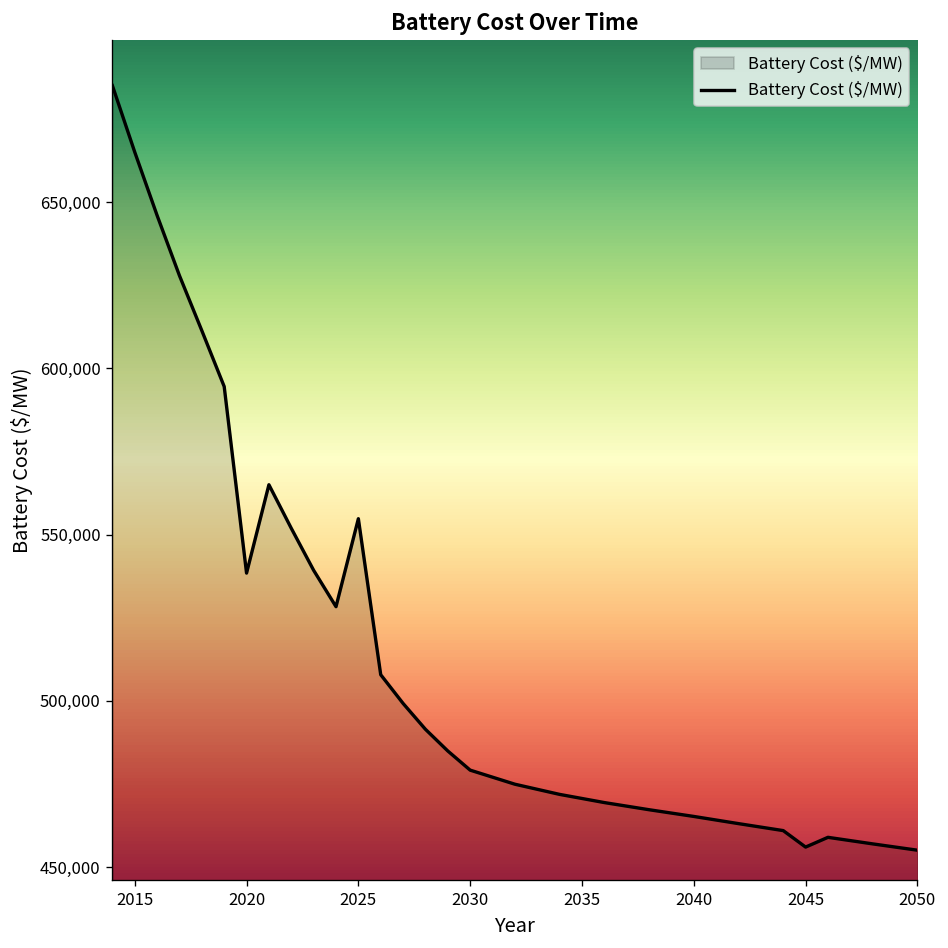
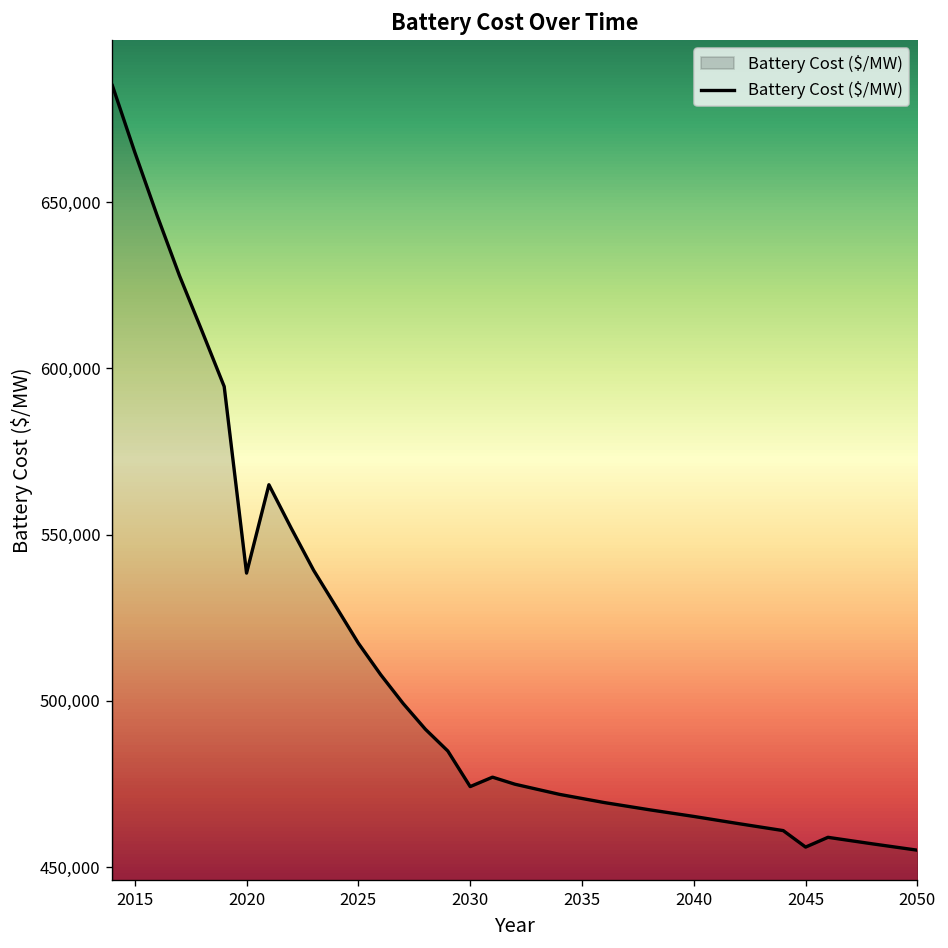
2025: 555,000 -> 517,000
2030: 479,000 -> 474,000
